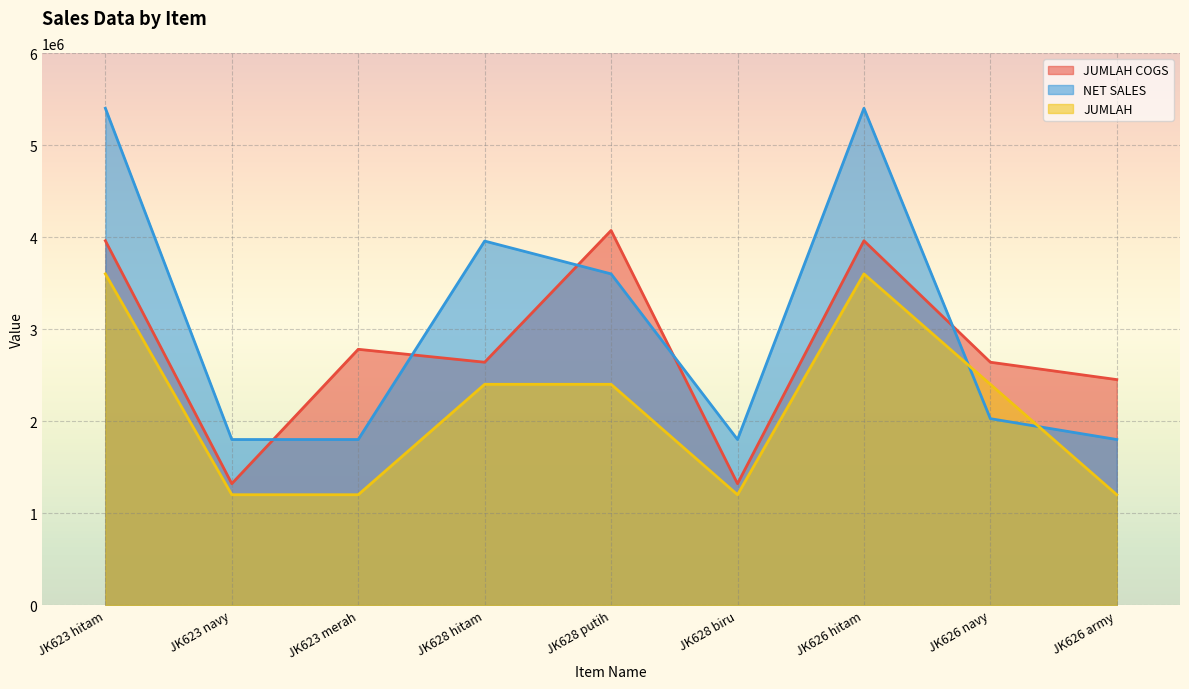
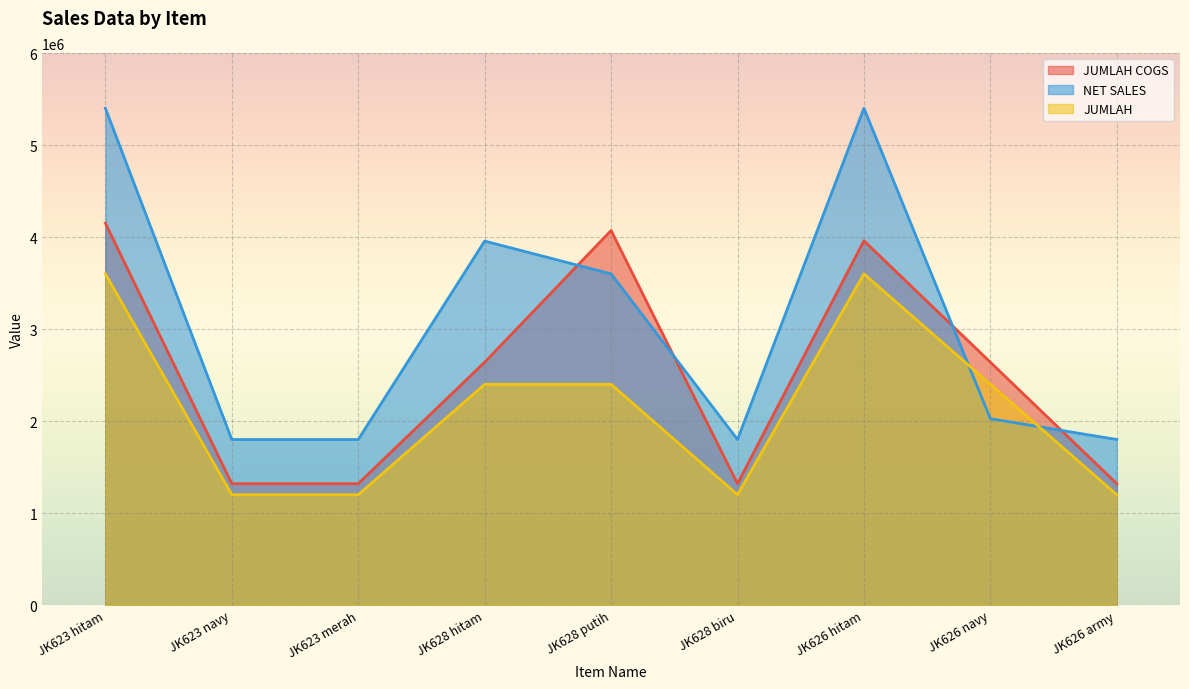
JUMLAH COGS, JK623 hitam: 4000000 -> 4200000
JUMLAH COGS, JK623 merah: 2800000 -> 1300000
JUMLAH COGS, JK626 army: 2500000 -> 1300000
